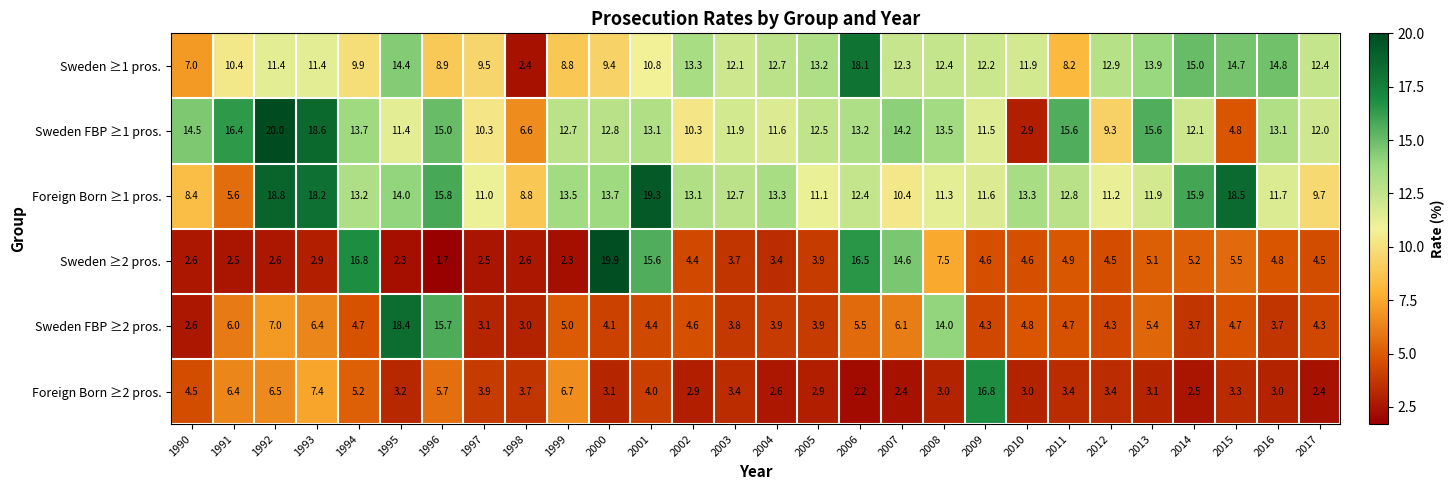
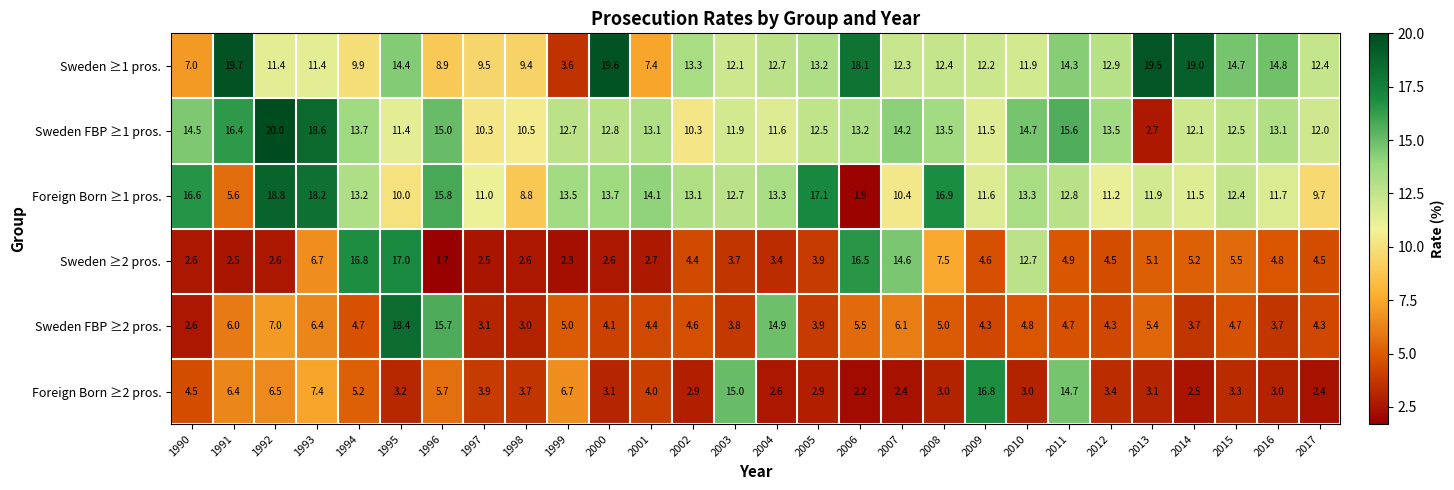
Sweden ≥1 pros., 1991: 10.4 -> 19.7
Sweden ≥1 pros., 1998: 2.4 -> 9.4
Sweden ≥1 pros., 1999: 8.8 -> 3.6
Sweden ≥1 pros., 2000: 9.4 -> 19.6
Sweden ≥1 pros., 2001: 10.8 -> 7.4
Sweden ≥1 pros., 2011: 8.2 -> 14.3
Sweden ≥1 pros., 2013: 13.9 -> 19.5
Sweden ≥1 pros., 2014: 15.0 -> 19.0
Sweden FBP ≥1 pros., 1998: 6.6 -> 10.5
Sweden FBP ≥1 pros., 2010: 2.9 -> 14.7
Sweden FBP ≥1 pros., 2012: 9.3 -> 13.5
Sweden FBP ≥1 pros., 2013: 15.6 -> 2.7
Sweden FBP ≥1 pros., 2015: 4.8 -> 12.5
Foreign Born ≥1 pros., 1990: 8.4 -> 16.6
Foreign Born ≥1 pros., 1995: 14.0 -> 10.0
Foreign Born ≥1 pros., 2001: 19.3 -> 14.1
Foreign Born ≥1 pros., 2005: 11.1 -> 17.1
Foreign Born ≥1 pros., 2006: 12.4 -> 1.9
Foreign Born ≥1 pros., 2008: 11.3 -> 16.9
Foreign Born ≥1 pros., 2014: 15.9 -> 11.5
Foreign Born ≥1 pros., 2015: 18.5 -> 12.4
Sweden ≥2 pros., 1993: 2.9 -> 6.7
Sweden ≥2 pros., 1995: 2.3 -> 17.0
Sweden ≥2 pros., 2000: 19.9 -> 2.6
Sweden ≥2 pros., 2001: 15.6 -> 2.7
Sweden ≥2 pros., 2010: 4.6 -> 12.7
Sweden FBP ≥2 pros., 2004: 3.9 -> 14.9
Sweden FBP ≥2 pros., 2008: 14.0 -> 5.0
Foreign Born ≥2 pros., 2003: 3.4 -> 15.0
Foreign Born ≥2 pros., 2011: 3.4 -> 14.7
